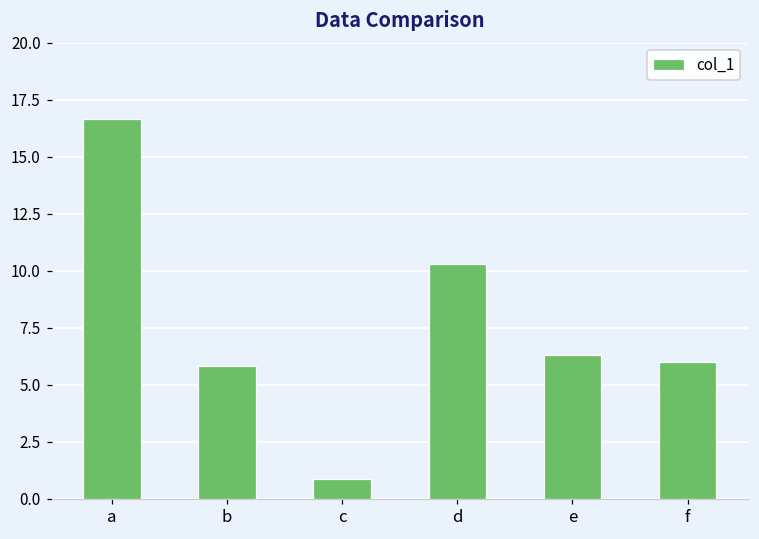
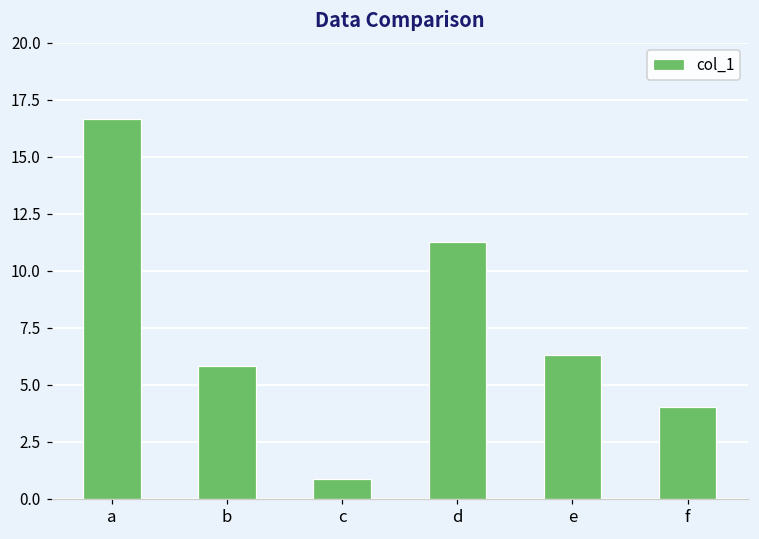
d: 10.3 -> 11.3
f: 6.0 -> 4.0
